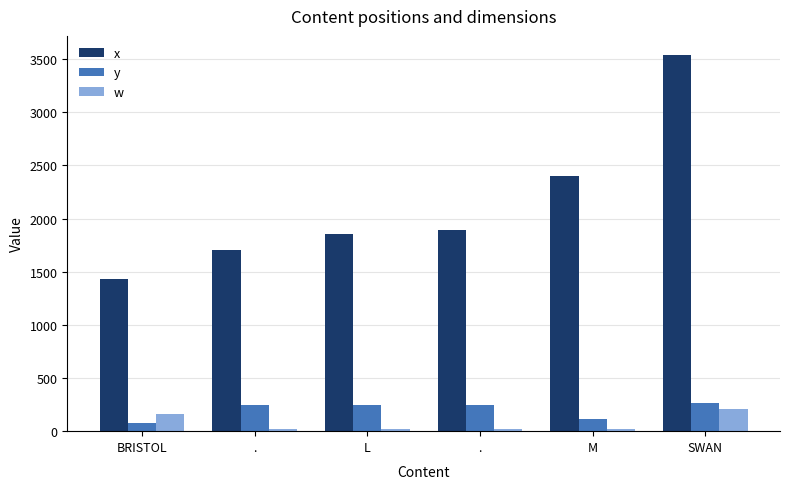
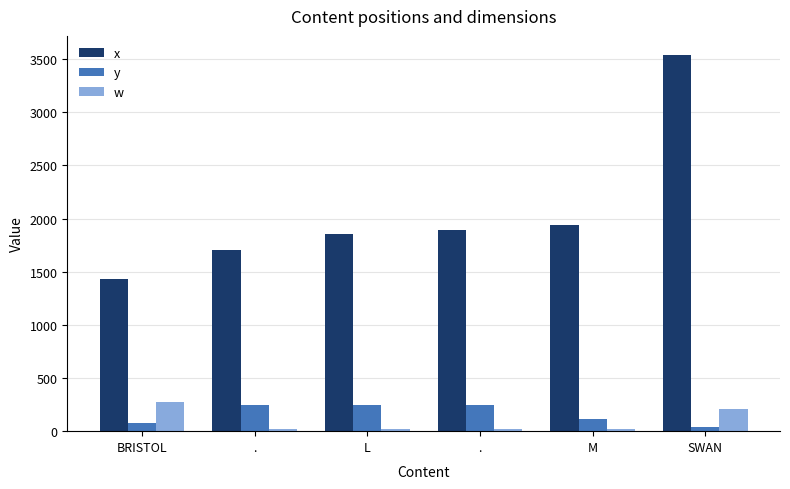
w, BRISTOL: 160 -> 270
x, M: 2400 -> 1940
y, SWAN: 270 -> 40
